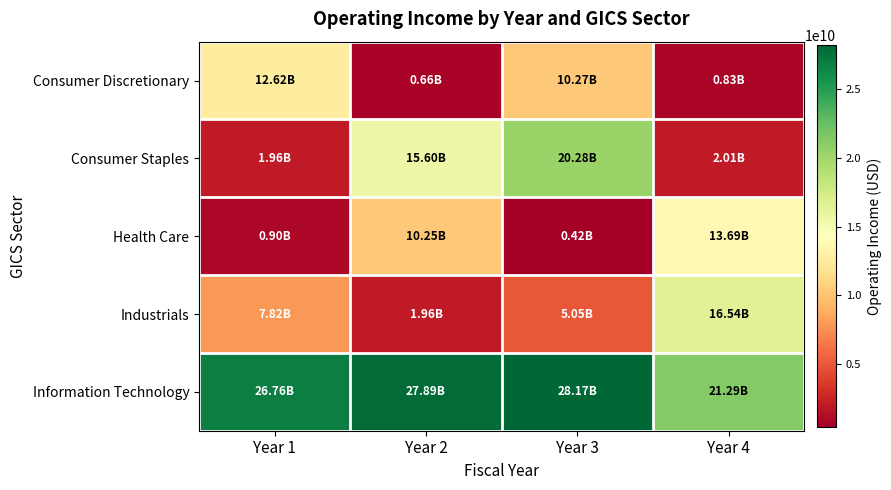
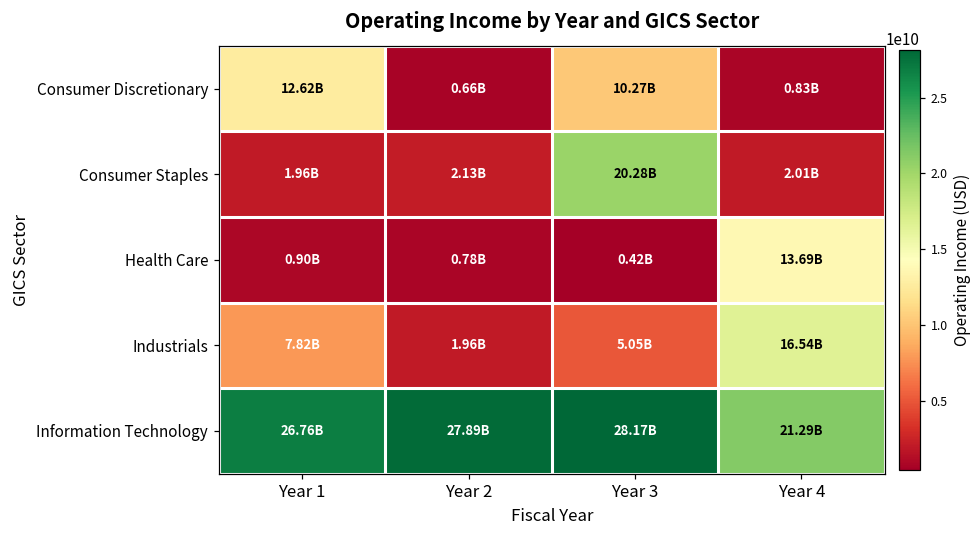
Consumer Staples, Year 2: 15.60B -> 2.13B
Health Care, Year 2: 10.25B -> 0.78B
